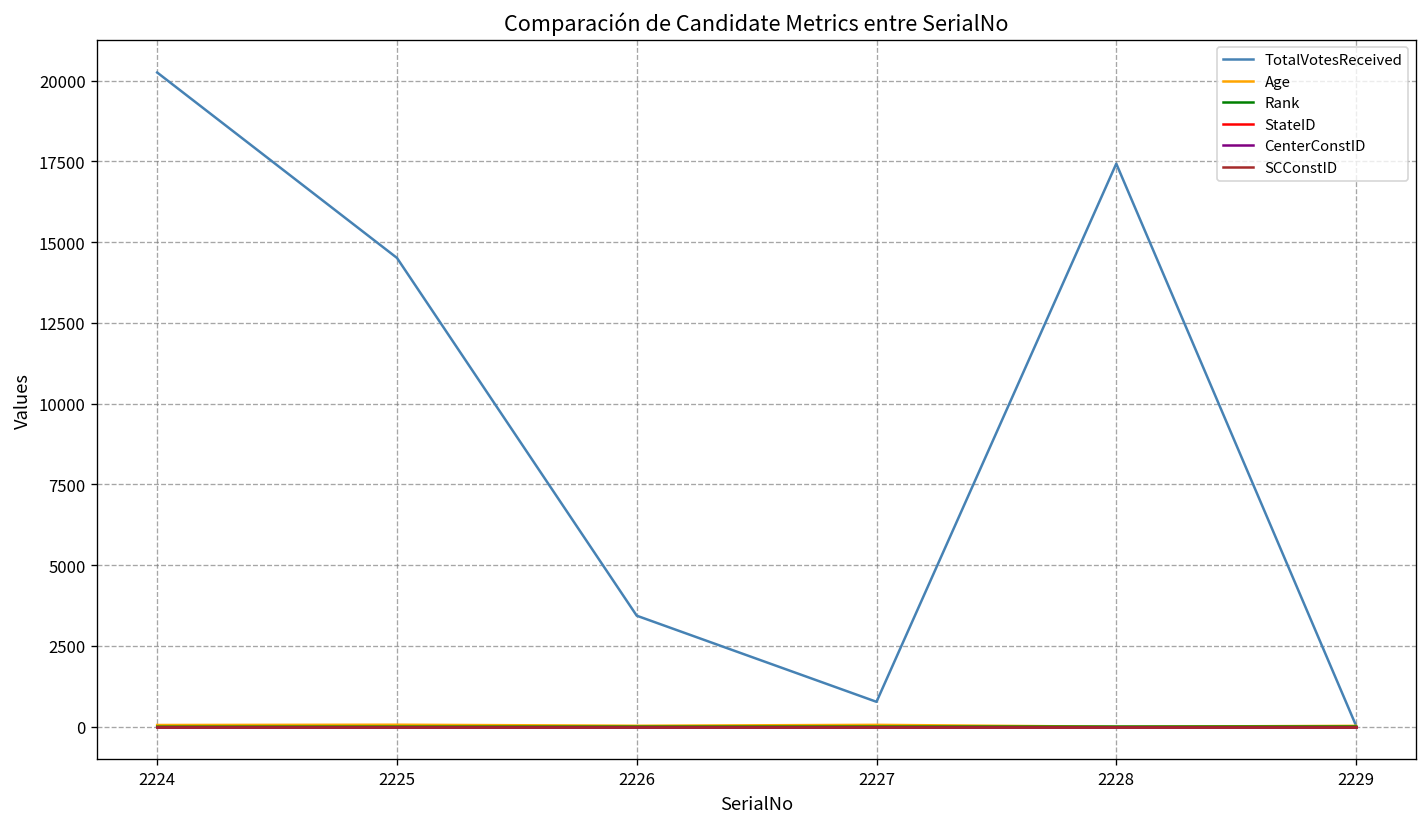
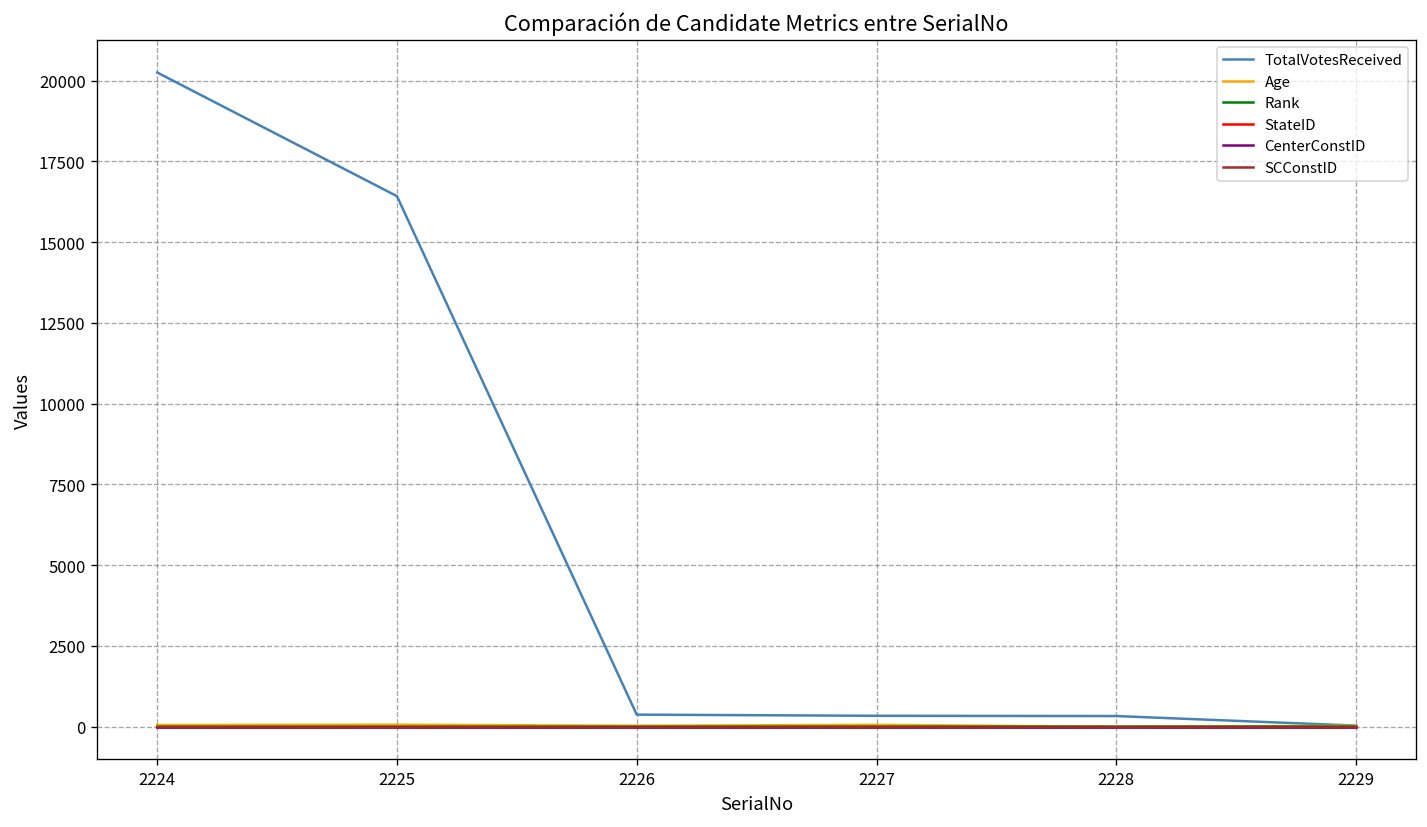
TotalVotesReceived, 2225: 14500 -> 16400
TotalVotesReceived, 2226: 3400 -> 400
TotalVotesReceived, 2227: 800 -> 300
TotalVotesReceived, 2228: 17400 -> 300
